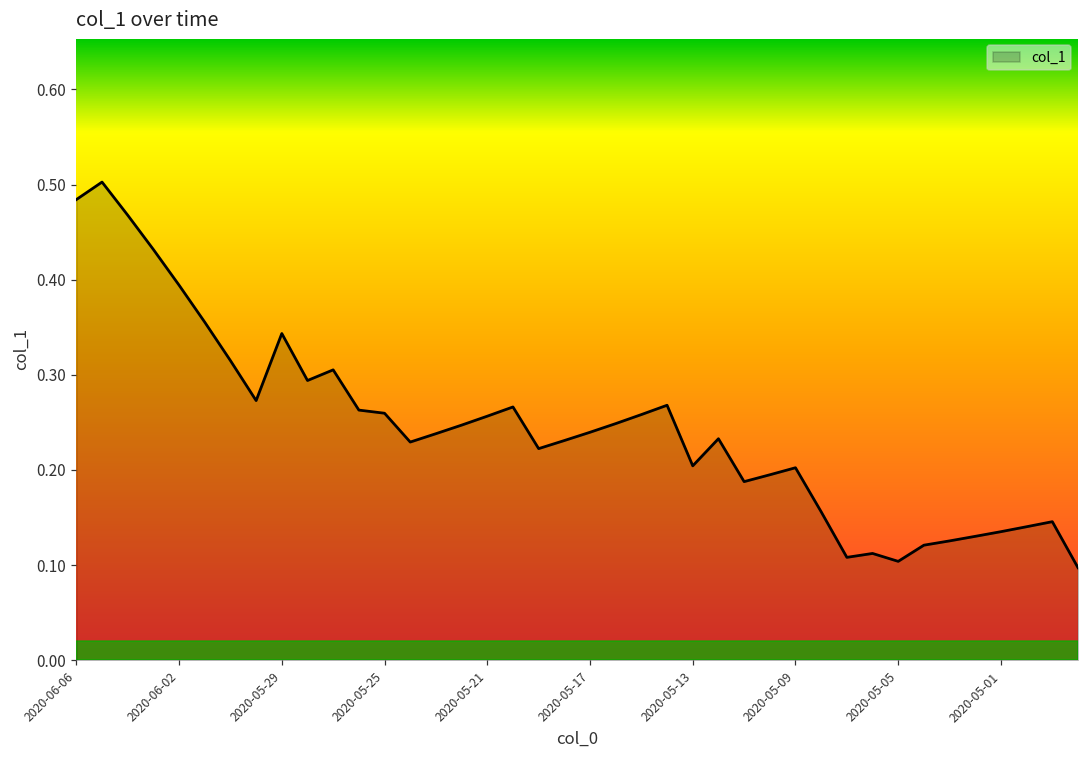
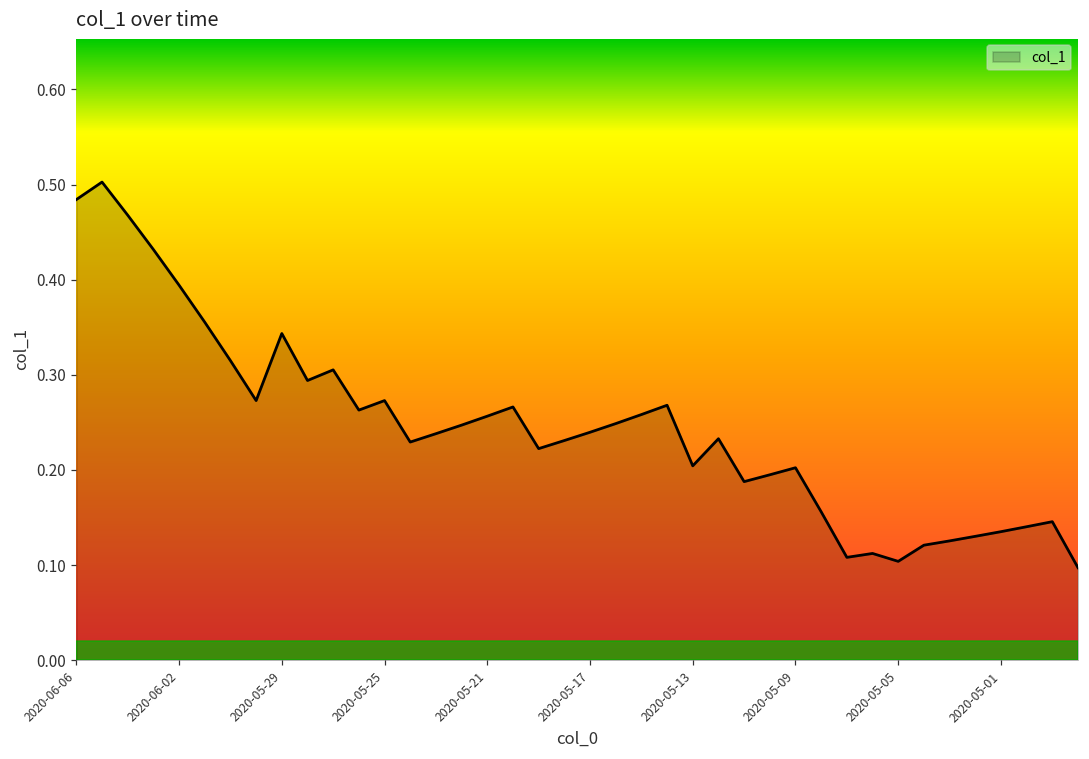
2020-05-25: 0.26 -> 0.27
